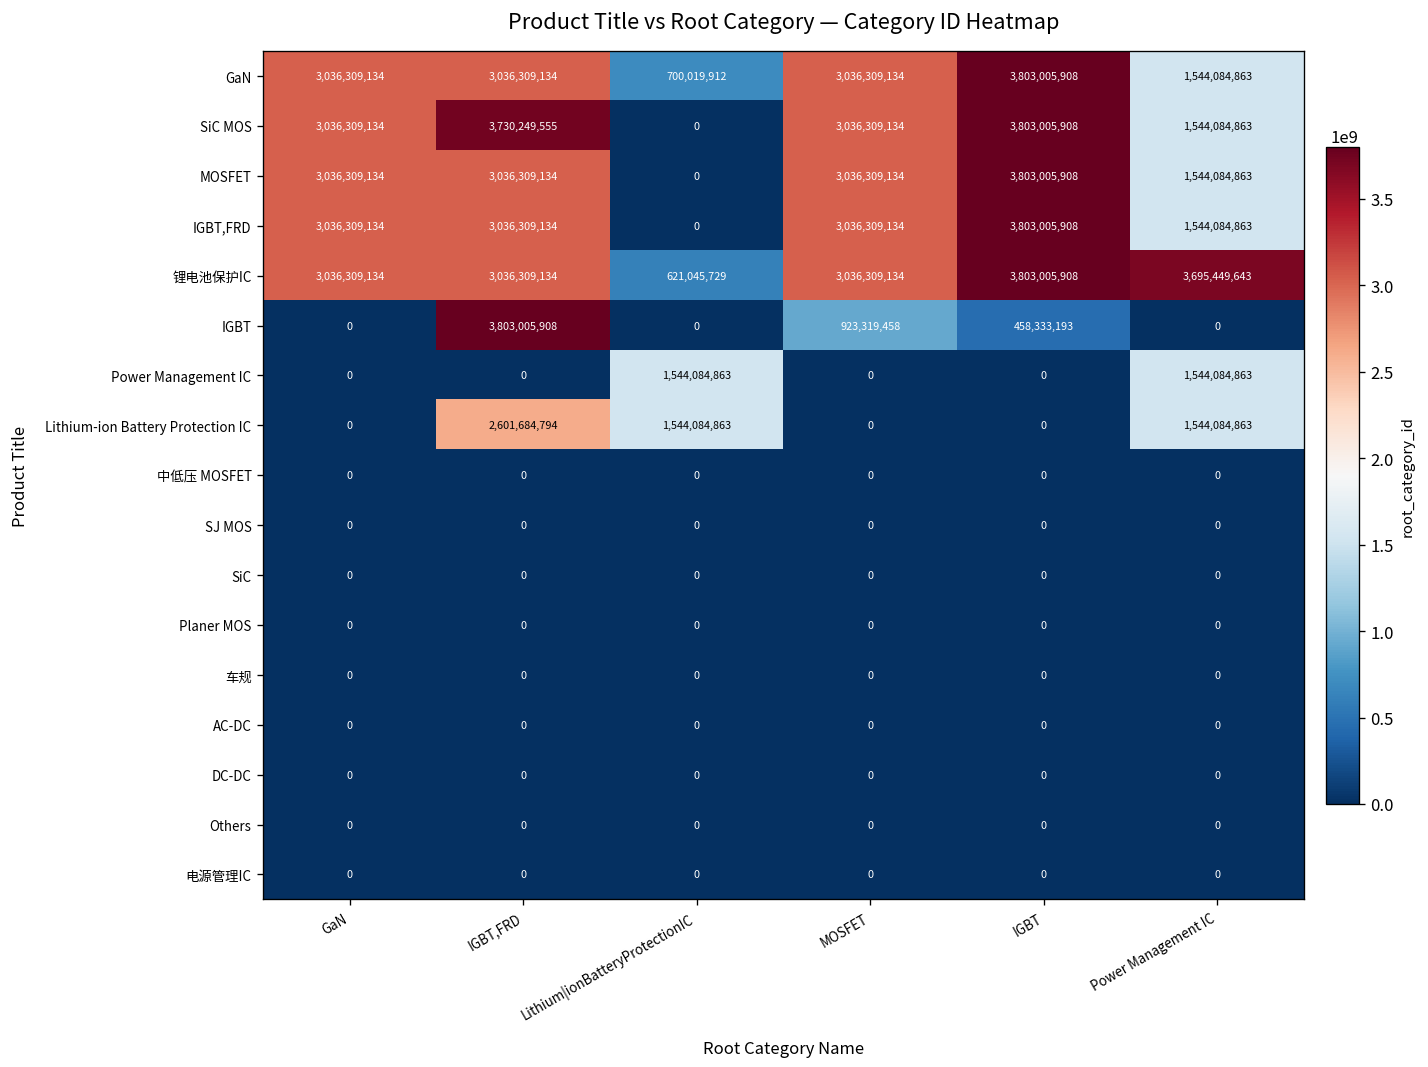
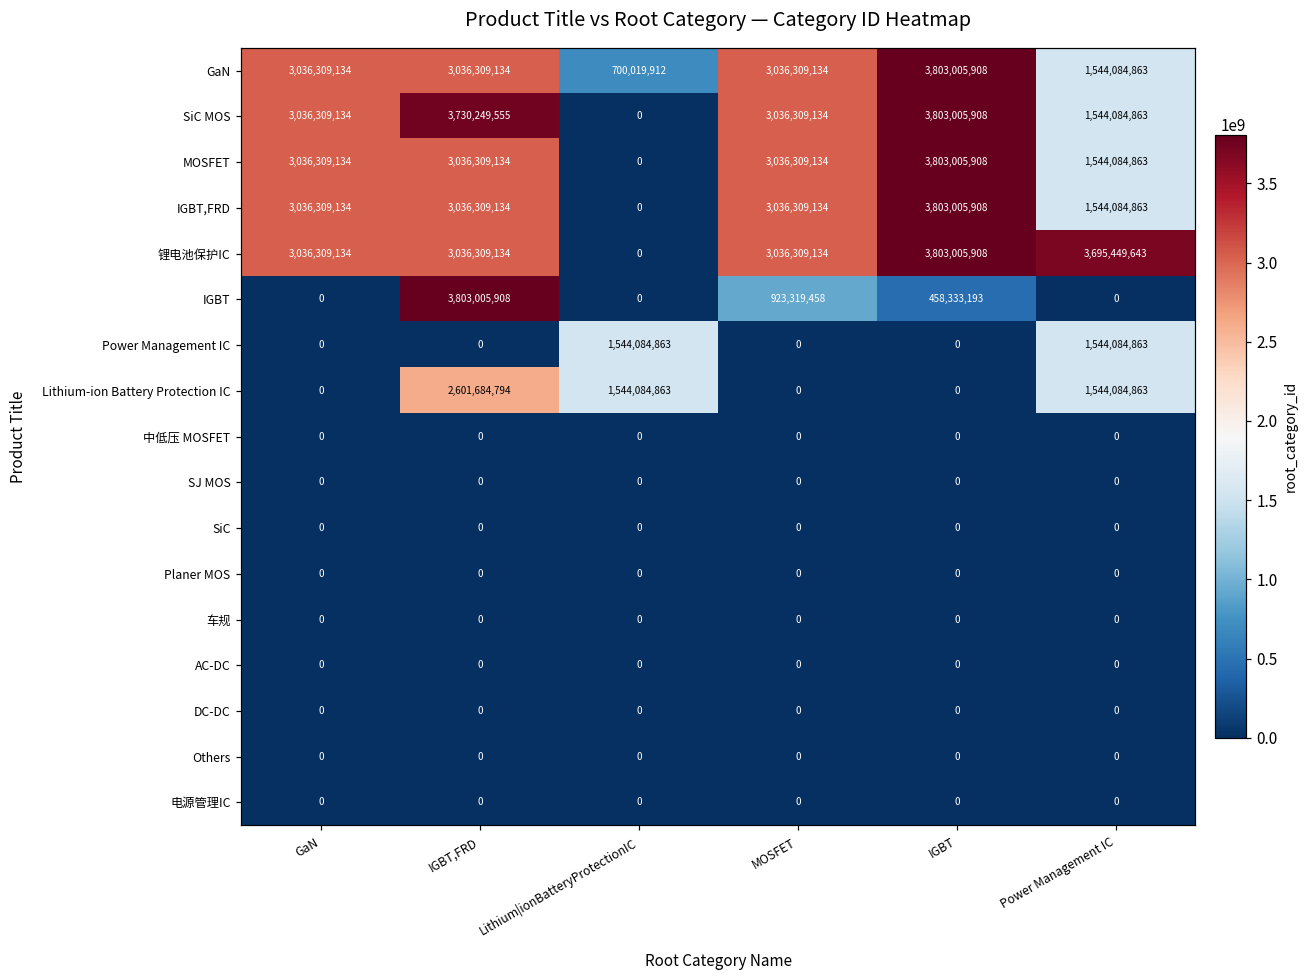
锂电池保护IC, Lithium|ionBatteryProtectionIC: 621,045,729 -> 0
